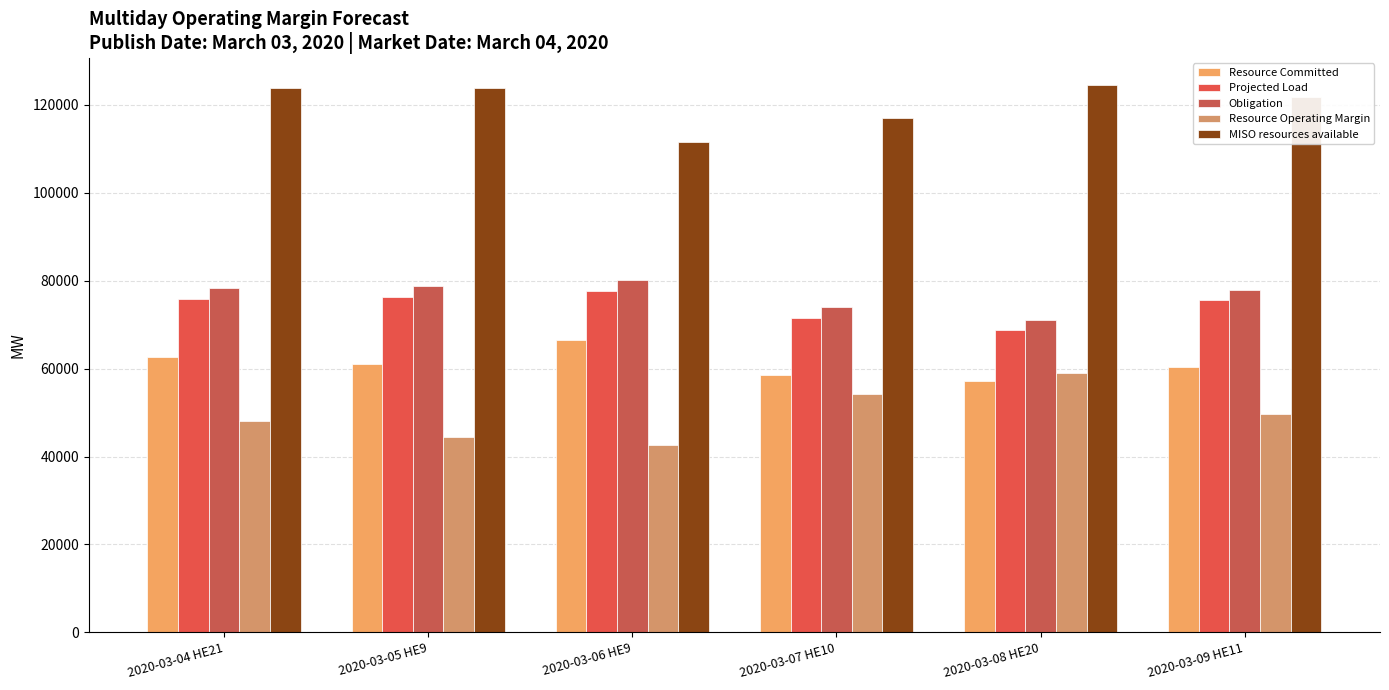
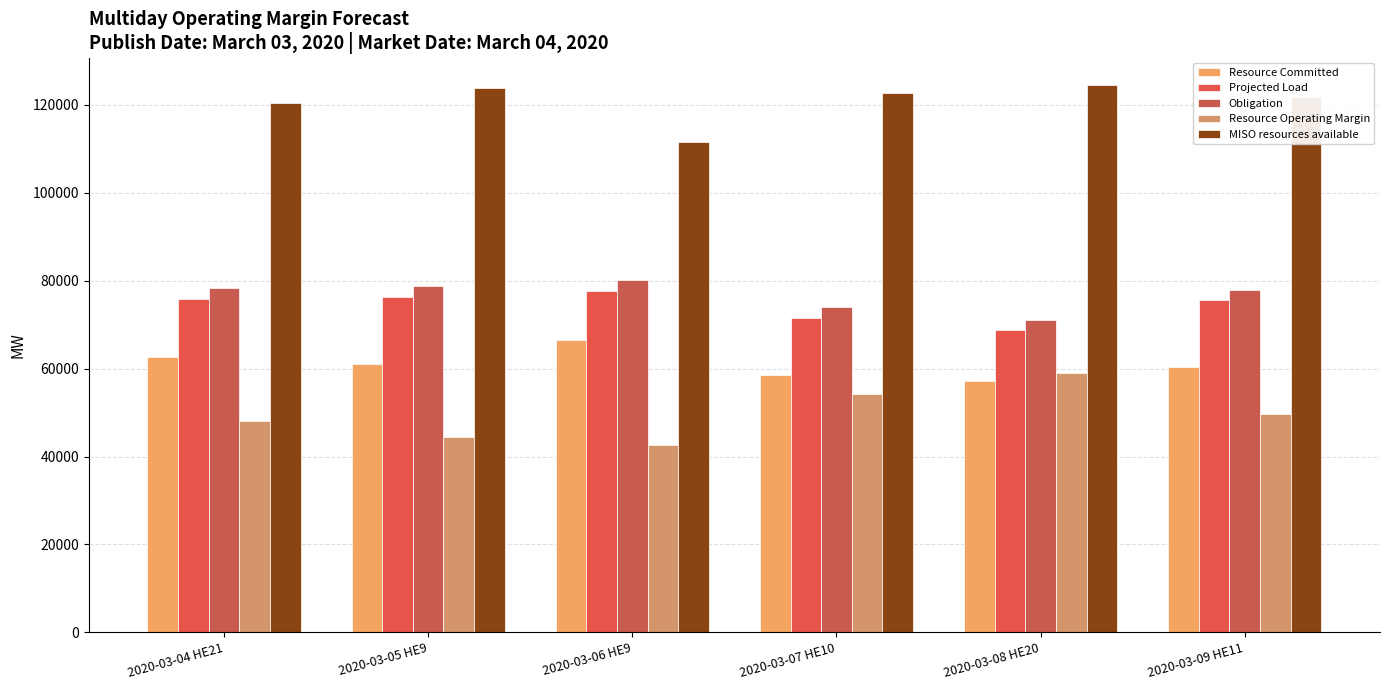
MISO resources available, 2020-03-04 HE21: 124000 -> 120000
MISO resources available, 2020-03-07 HE10: 117000 -> 123000
